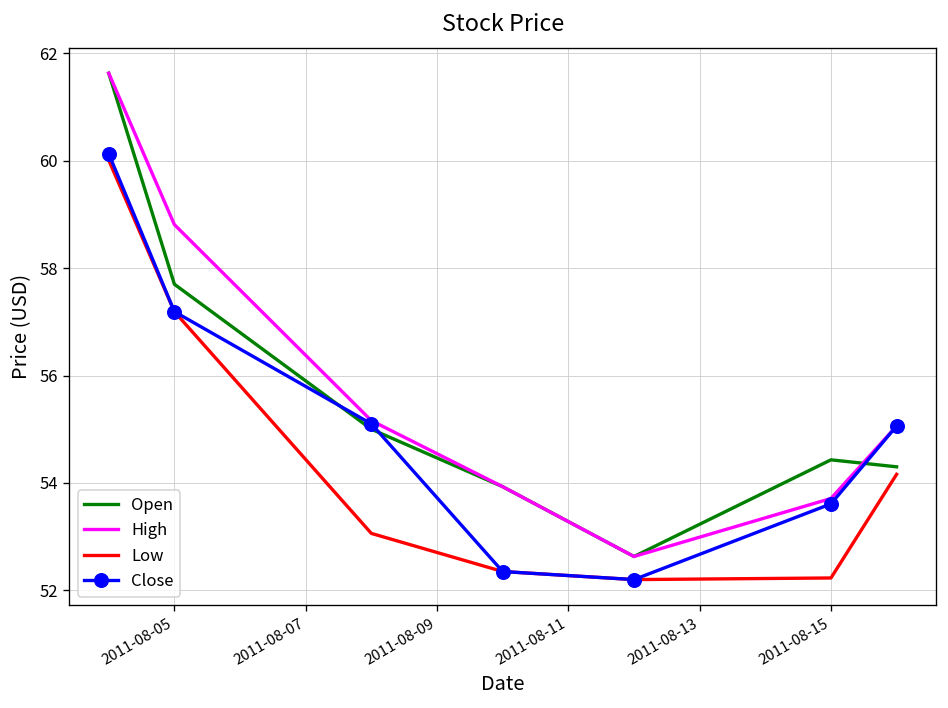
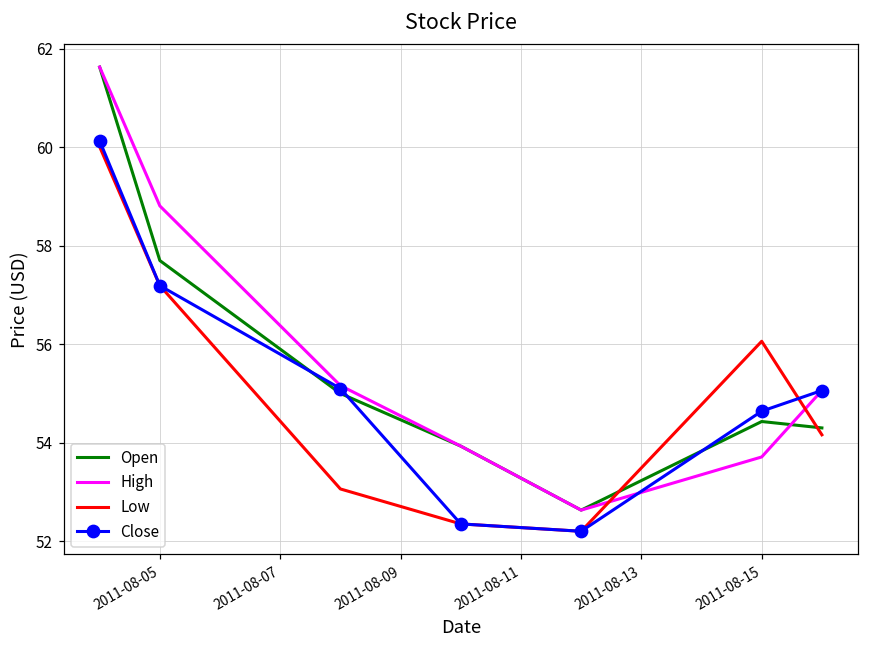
Low, 2011-08-15: 52.2 -> 56.1
Close, 2011-08-15: 53.6 -> 54.6
